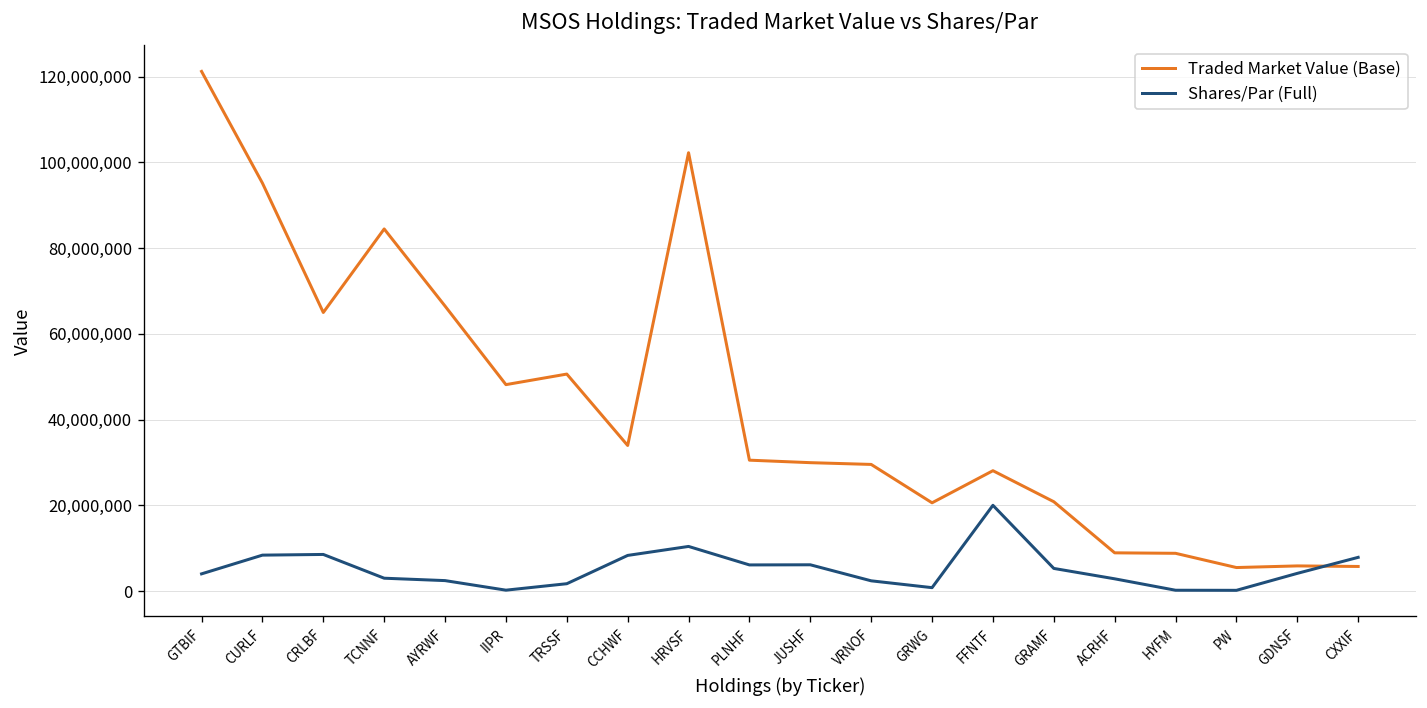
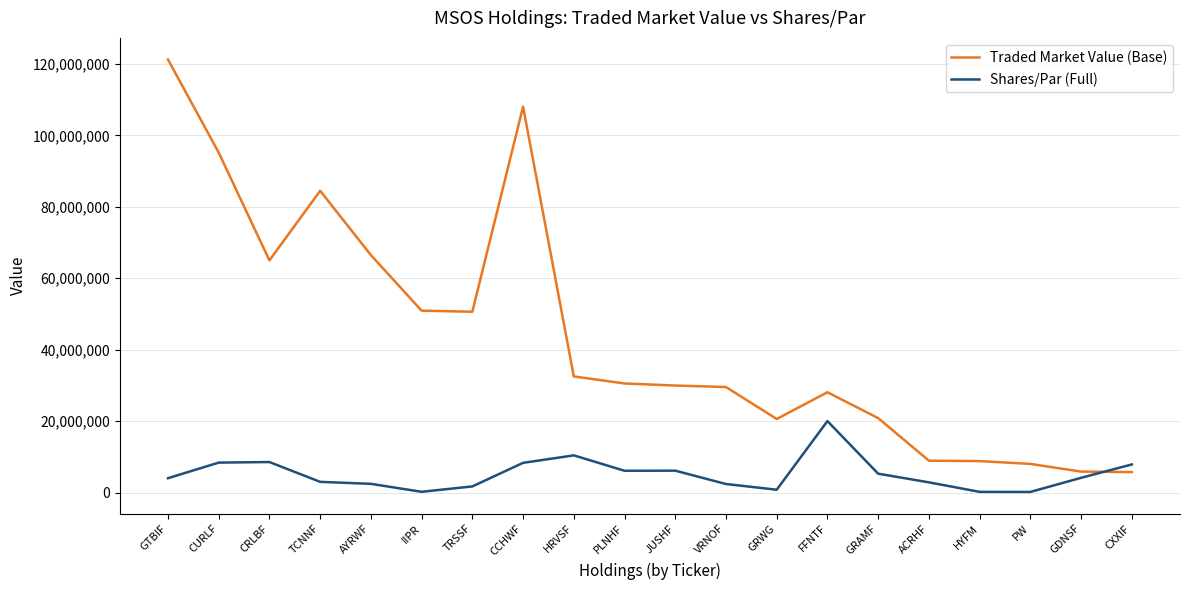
Traded Market Value (Base), IIPR: 48,000,000 -> 51,000,000
Traded Market Value (Base), CCHWF: 34,000,000 -> 108,000,000
Traded Market Value (Base), HRVSF: 102,000,000 -> 33,000,000
Traded Market Value (Base), PW: 5,000,000 -> 8,000,000
